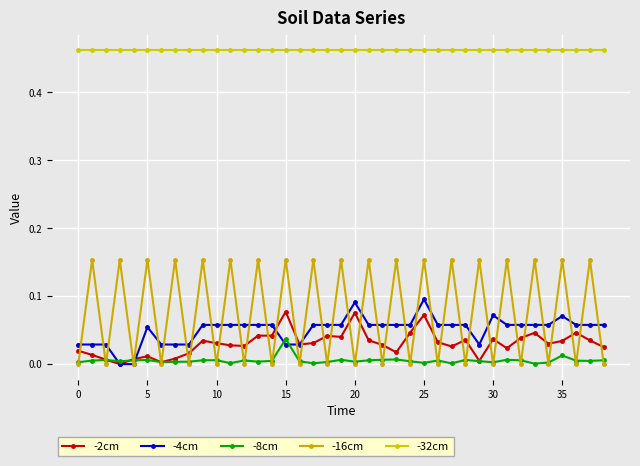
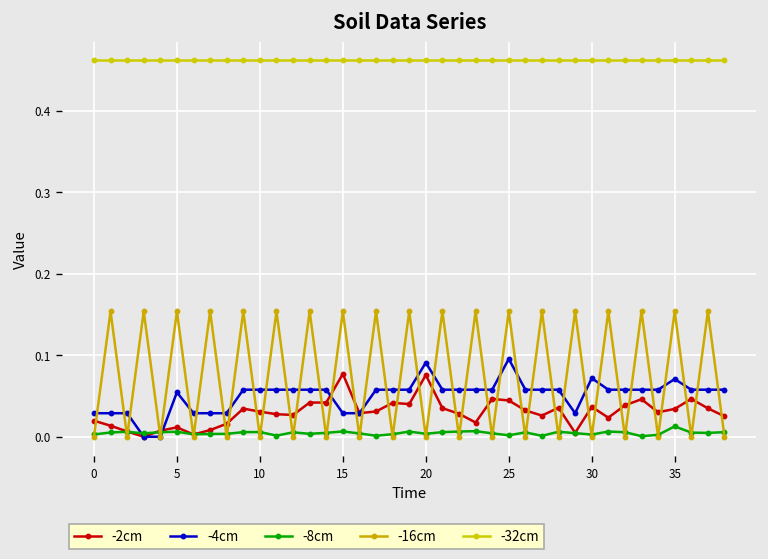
-8cm, 15: 0.04 -> 0.01
-2cm, 25: 0.07 -> 0.04
